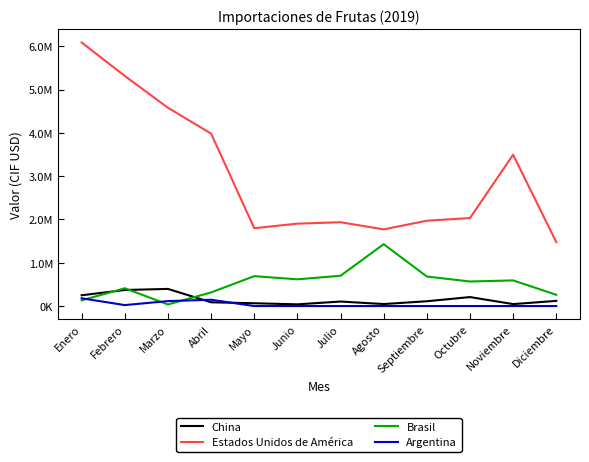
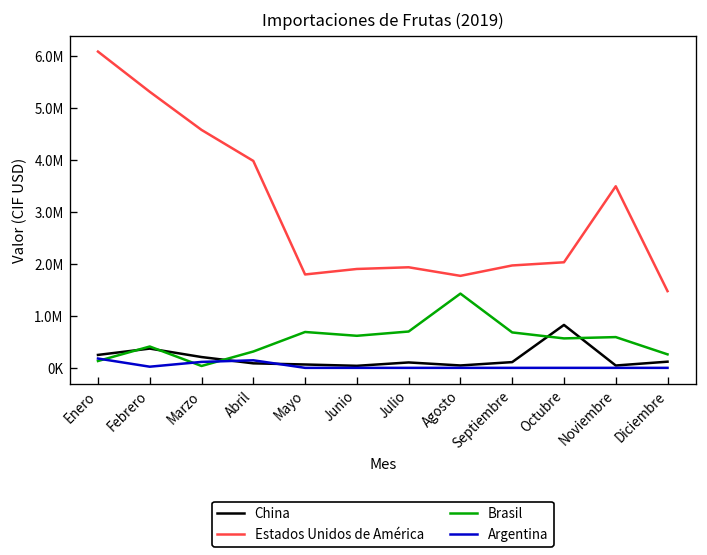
China, Marzo: 400000 -> 200000
China, Octubre: 200000 -> 800000
